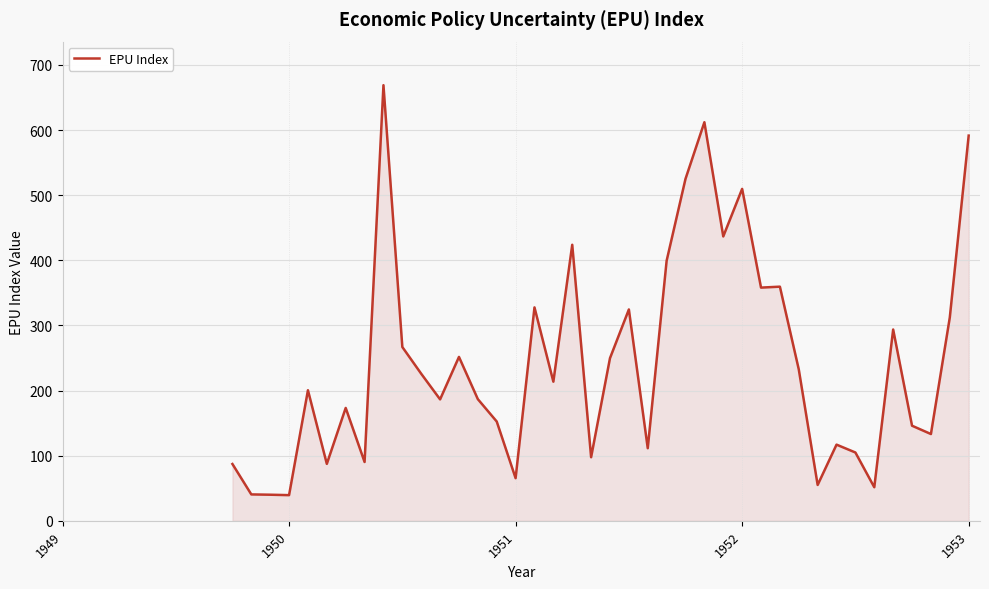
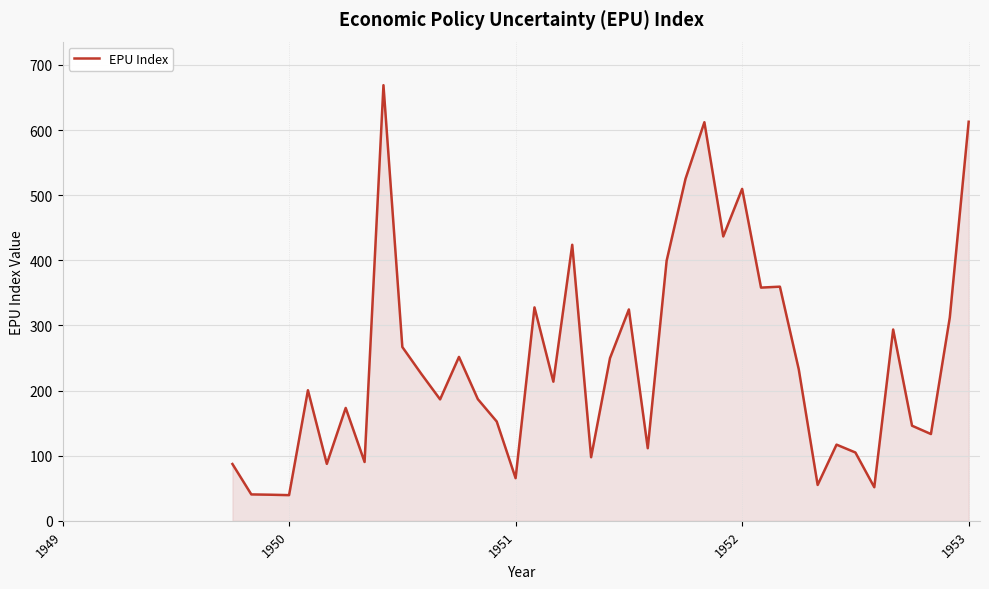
1953: 590 -> 610
